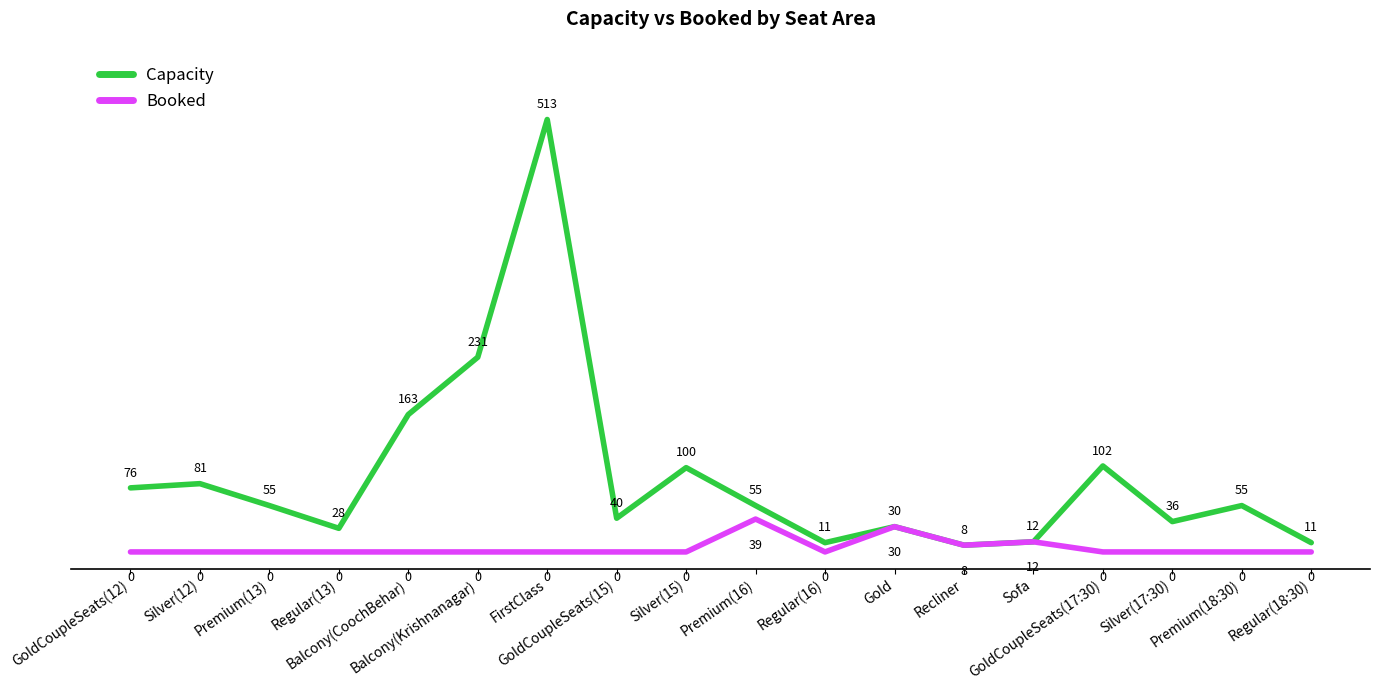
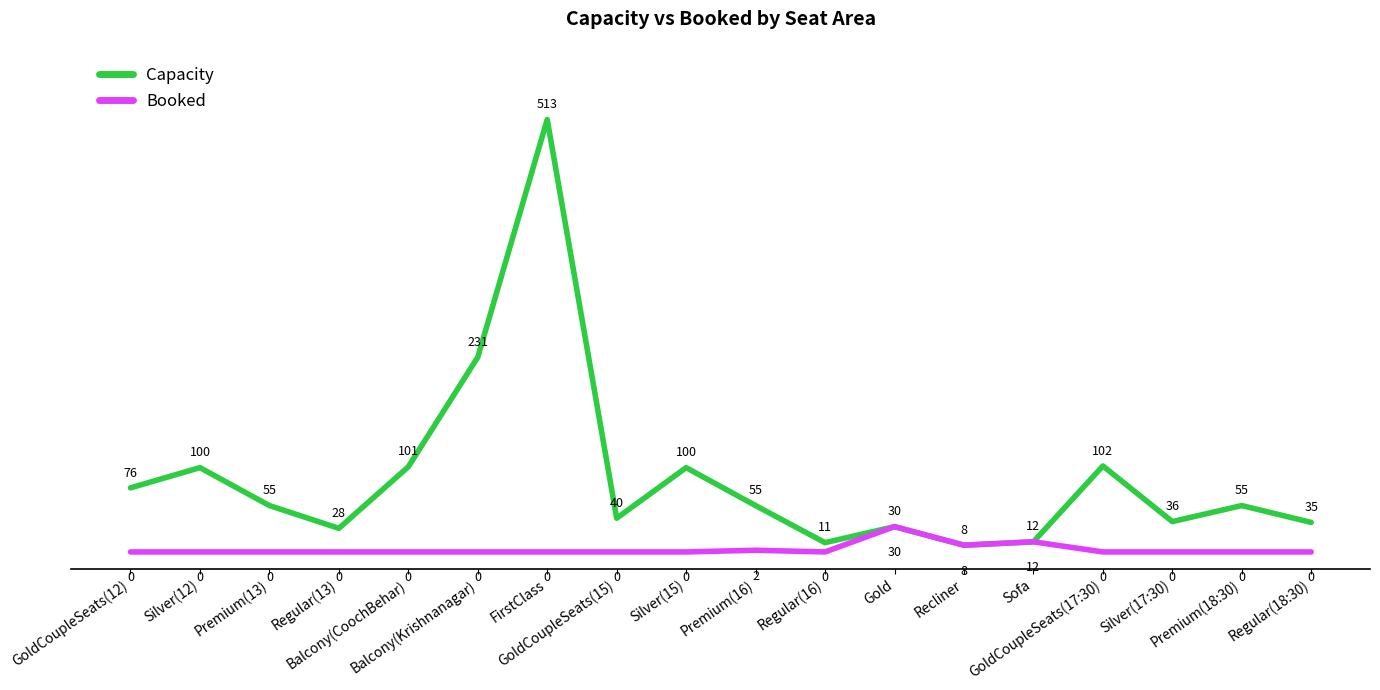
Capacity, Silver(12): 81 -> 100
Capacity, Balcony(CoochBehar): 163 -> 101
Booked, Premium(16): 39 -> 2
Capacity, Regular(18:30): 11 -> 35
